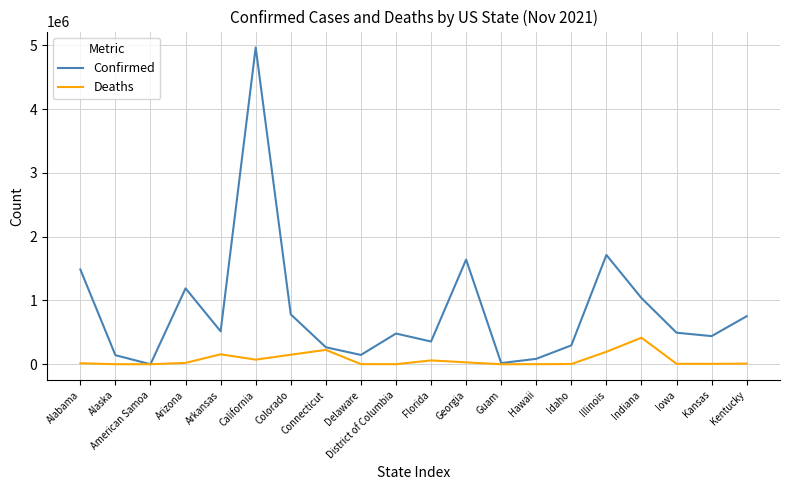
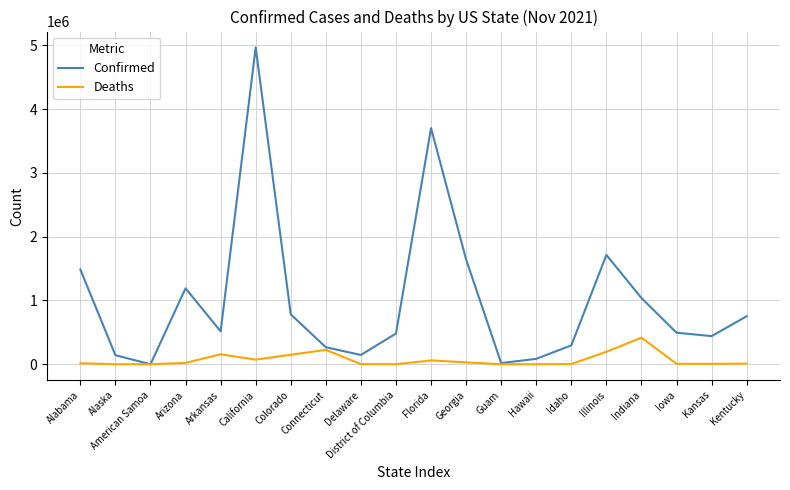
Confirmed, Florida: 400000 -> 3700000
